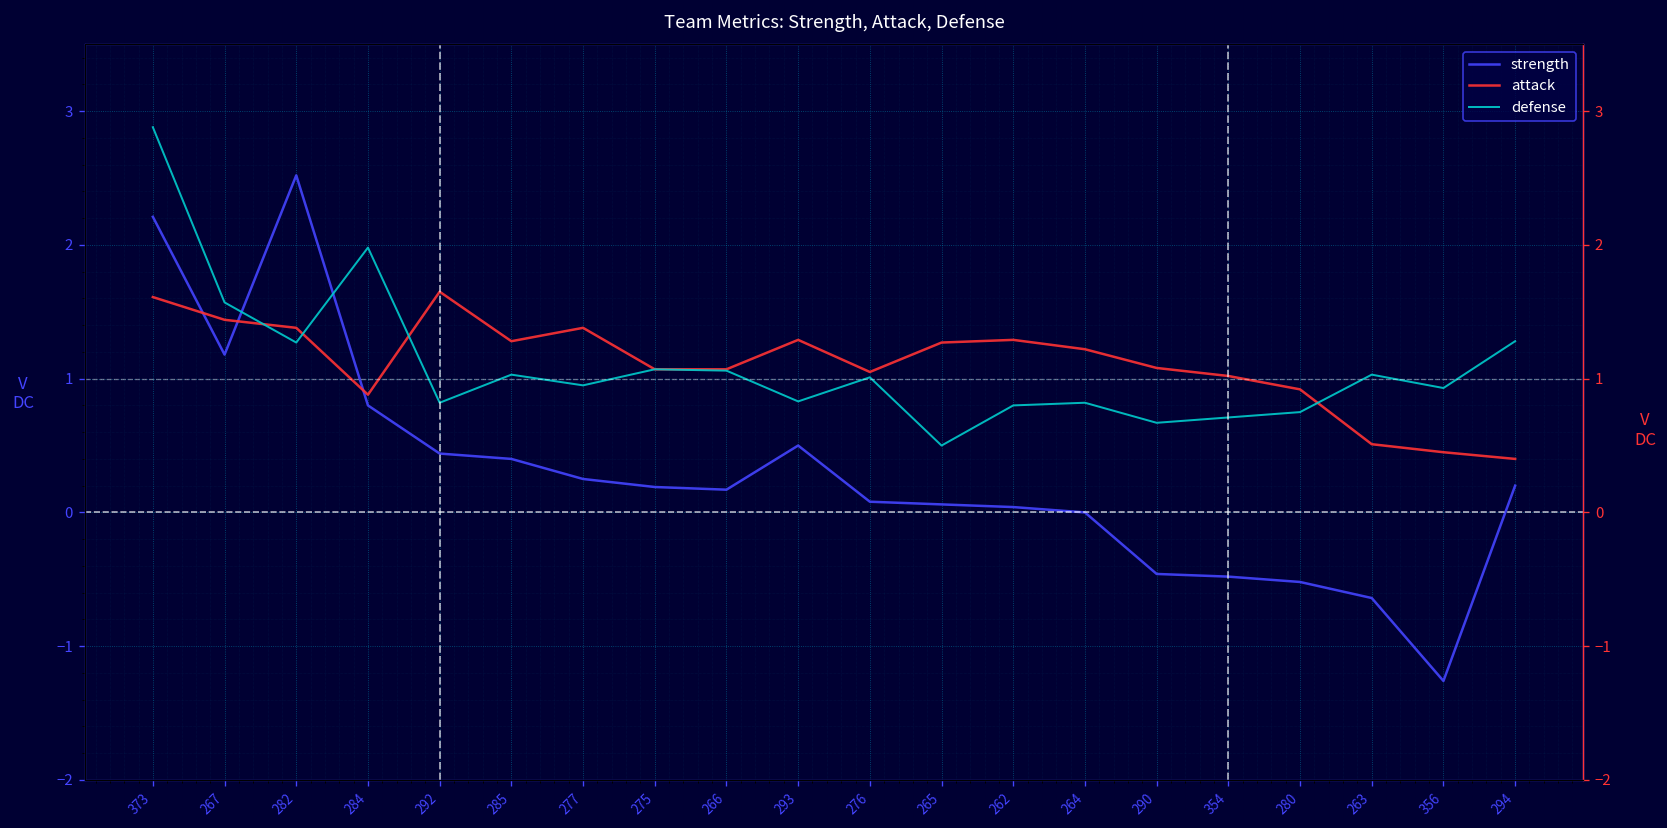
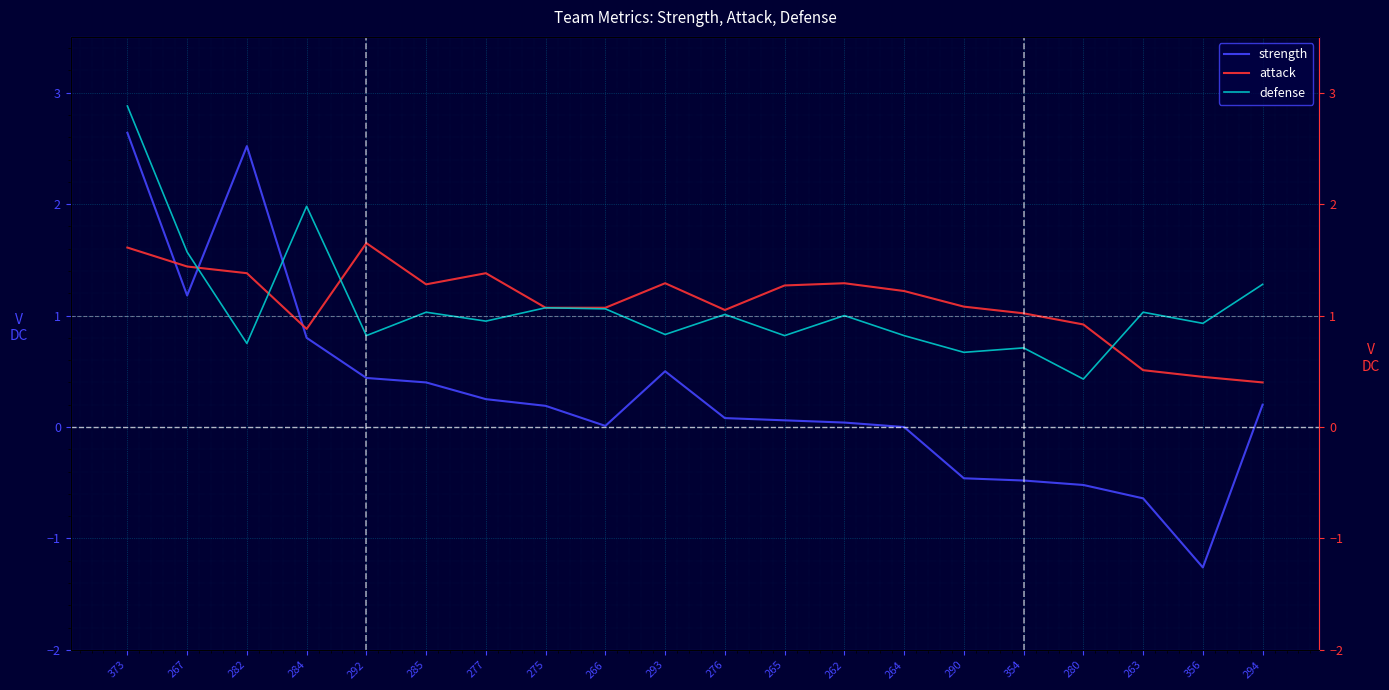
strength, 373: 2.21 -> 2.64
defense, 282: 1.27 -> 0.75
strength, 266: 0.17 -> 0.01
defense, 265: 0.50 -> 0.82
defense, 262: 0.8 -> 1.0
defense, 280: 0.75 -> 0.43
